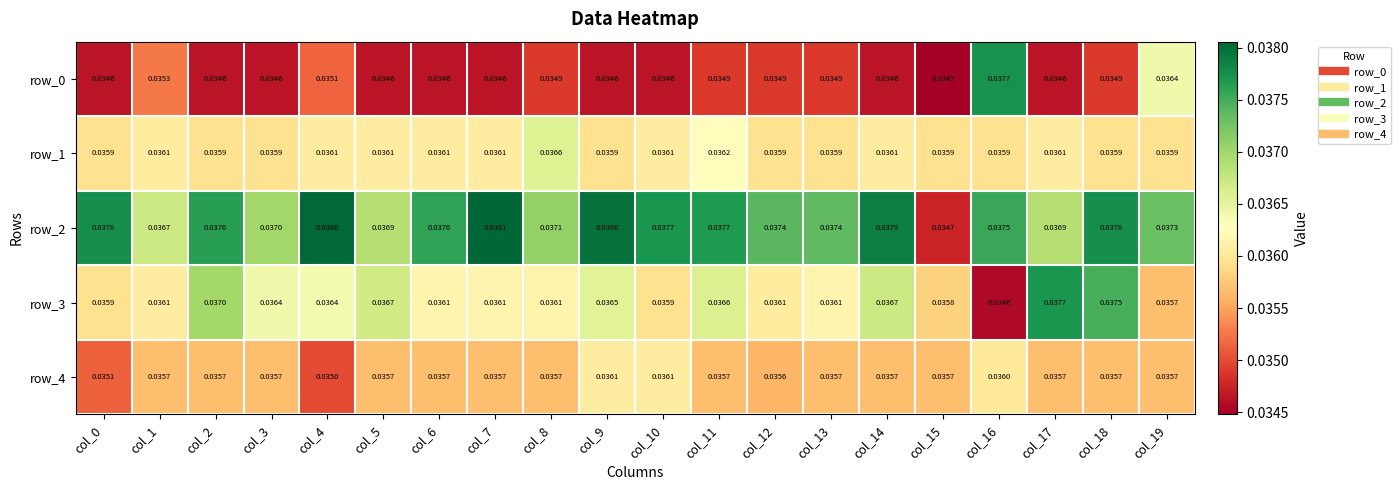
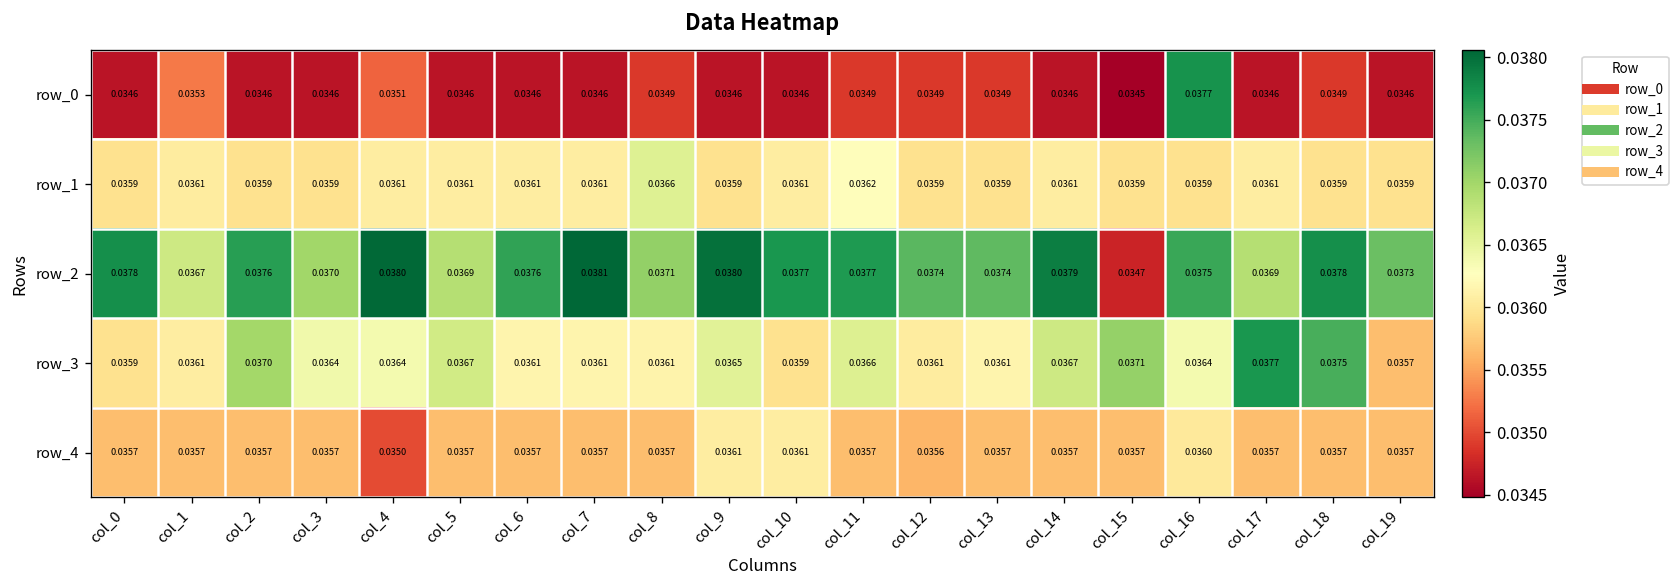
row_0, col_19: 0.0364 -> 0.0346
row_3, col_15: 0.0358 -> 0.0371
row_3, col_16: 0.0346 -> 0.0364
row_4, col_0: 0.0351 -> 0.0357
